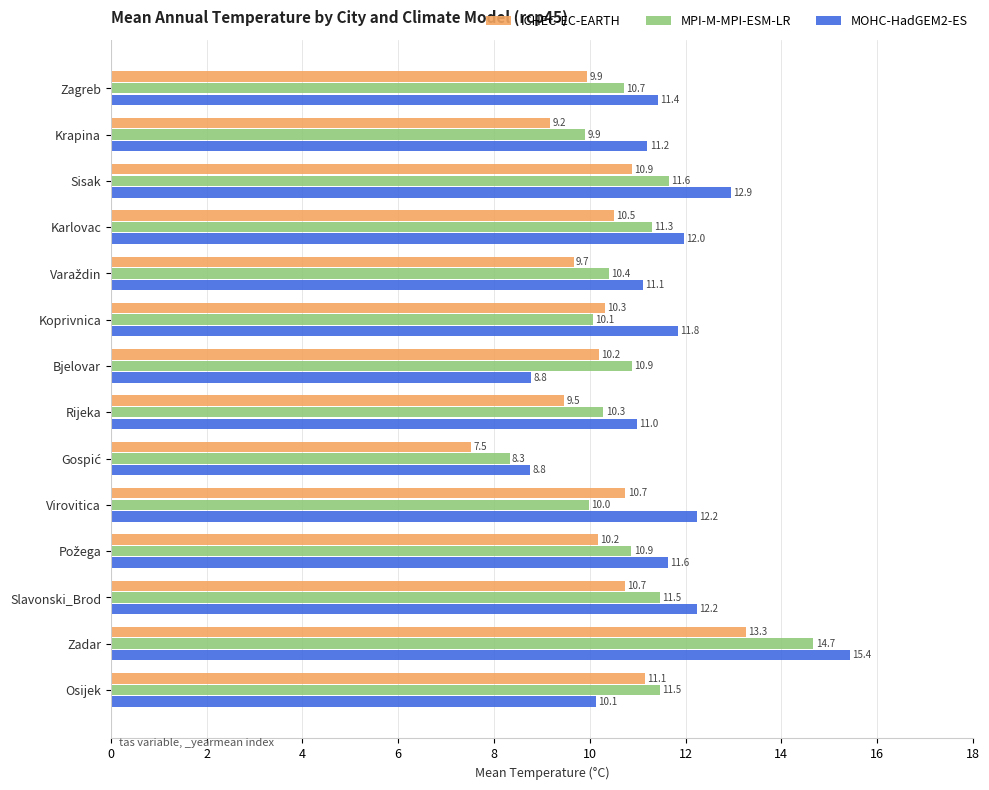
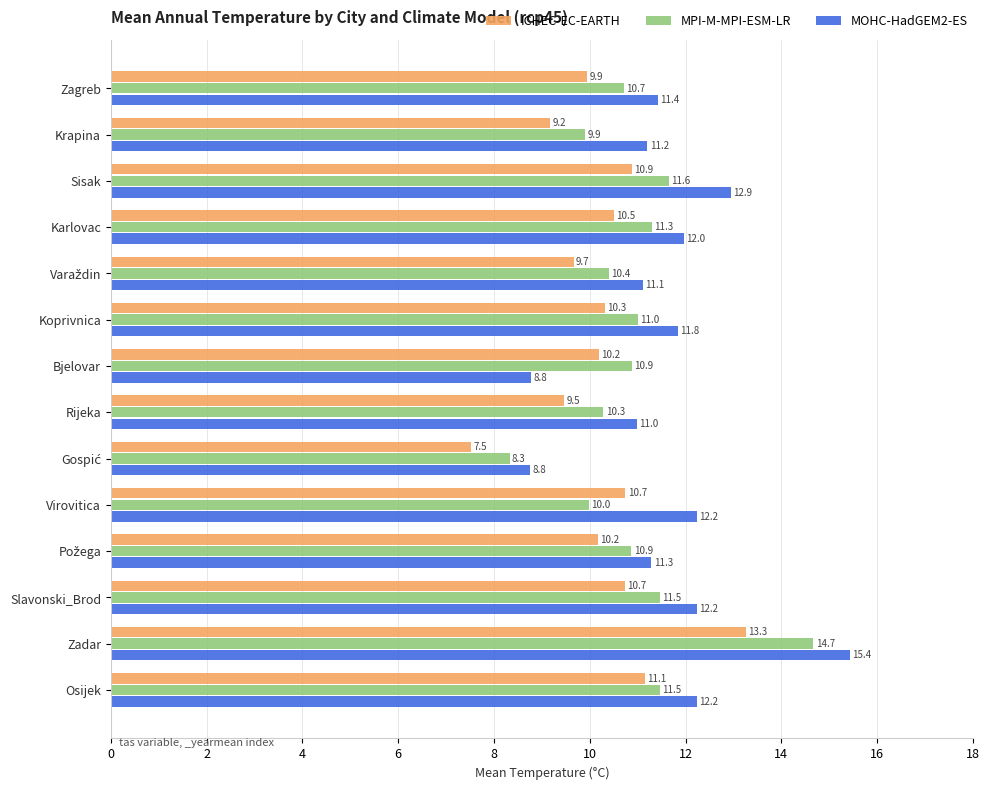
MPI-M-MPI-ESM-LR, Koprivnica: 10.1 -> 11.0
MOHC-HadGEM2-ES, Požega: 11.6 -> 11.3
MOHC-HadGEM2-ES, Osijek: 10.1 -> 12.2
